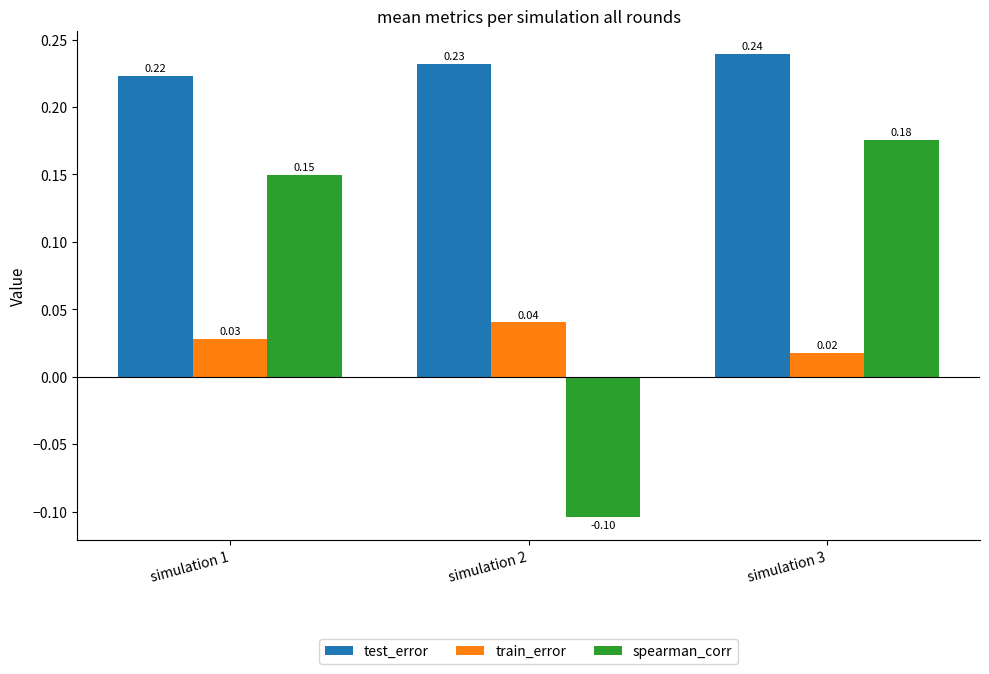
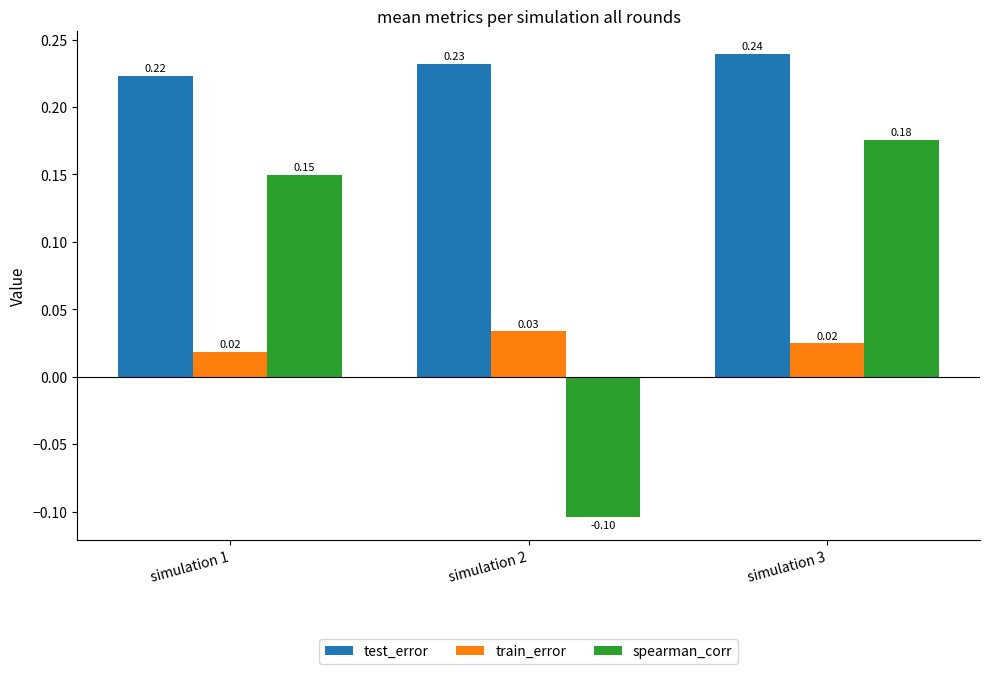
train_error, simulation 1: 0.03 -> 0.02
train_error, simulation 2: 0.04 -> 0.03
train_error, simulation 3: 0.018 -> 0.025
